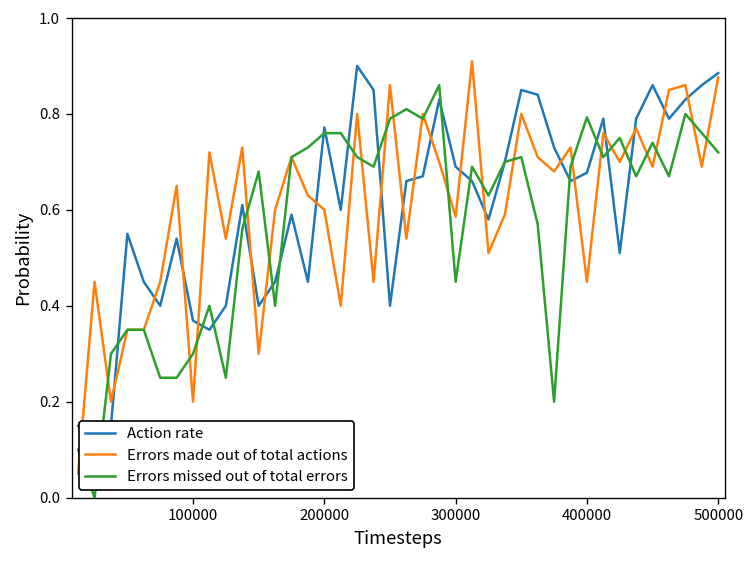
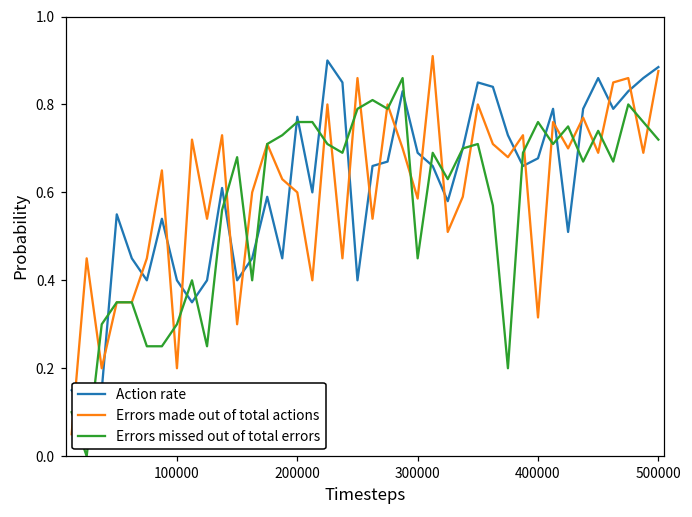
Action rate, 100000: 0.37 -> 0.40
Errors made out of total actions, 400000: 0.45 -> 0.32
Errors missed out of total errors, 400000: 0.79 -> 0.76
